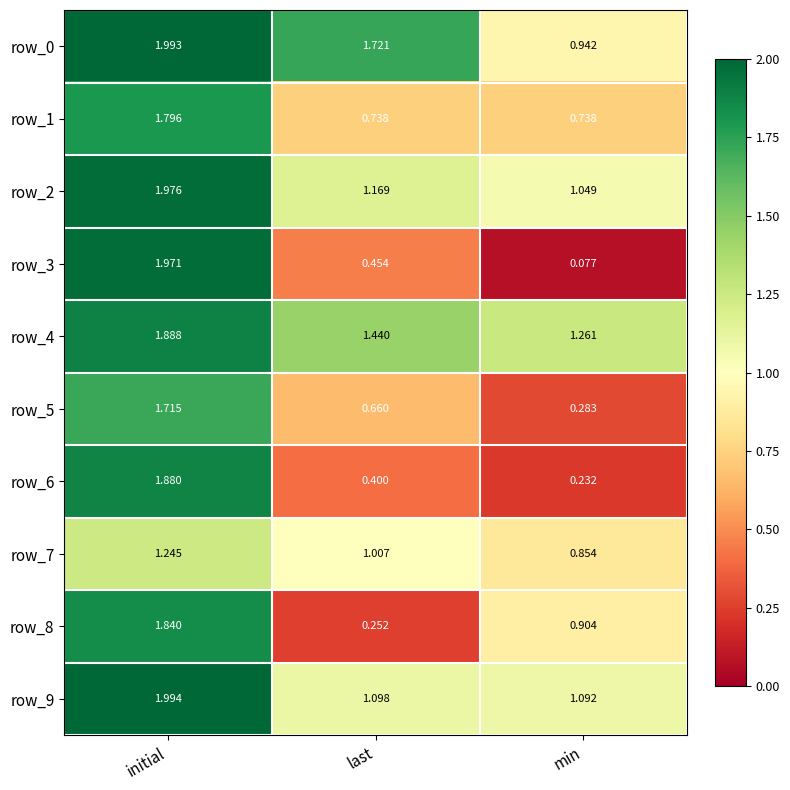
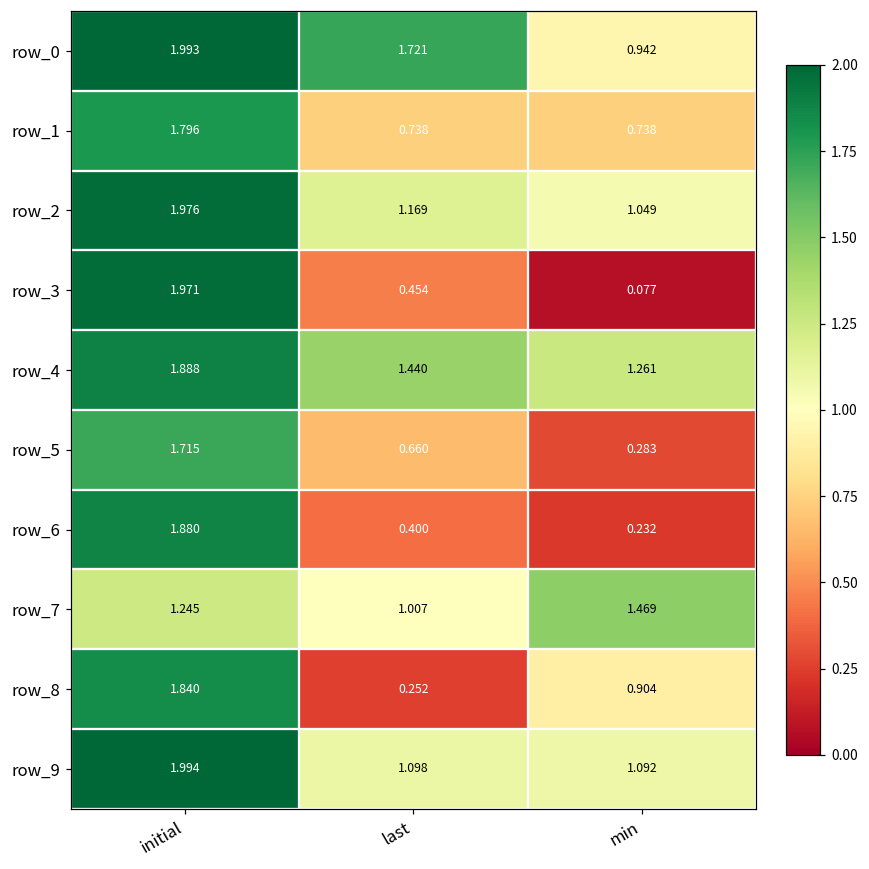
row_7, min: 0.854 -> 1.469
